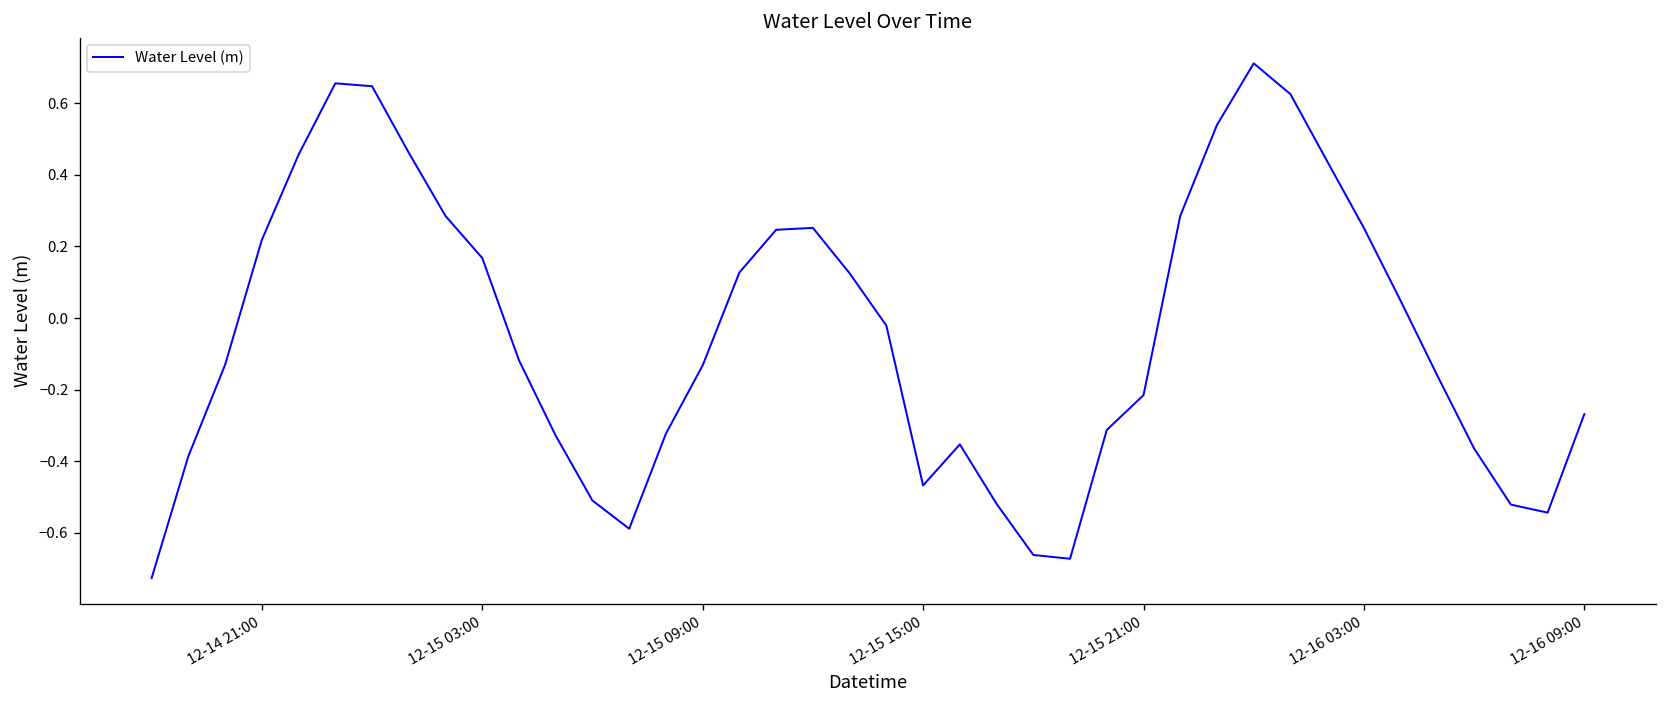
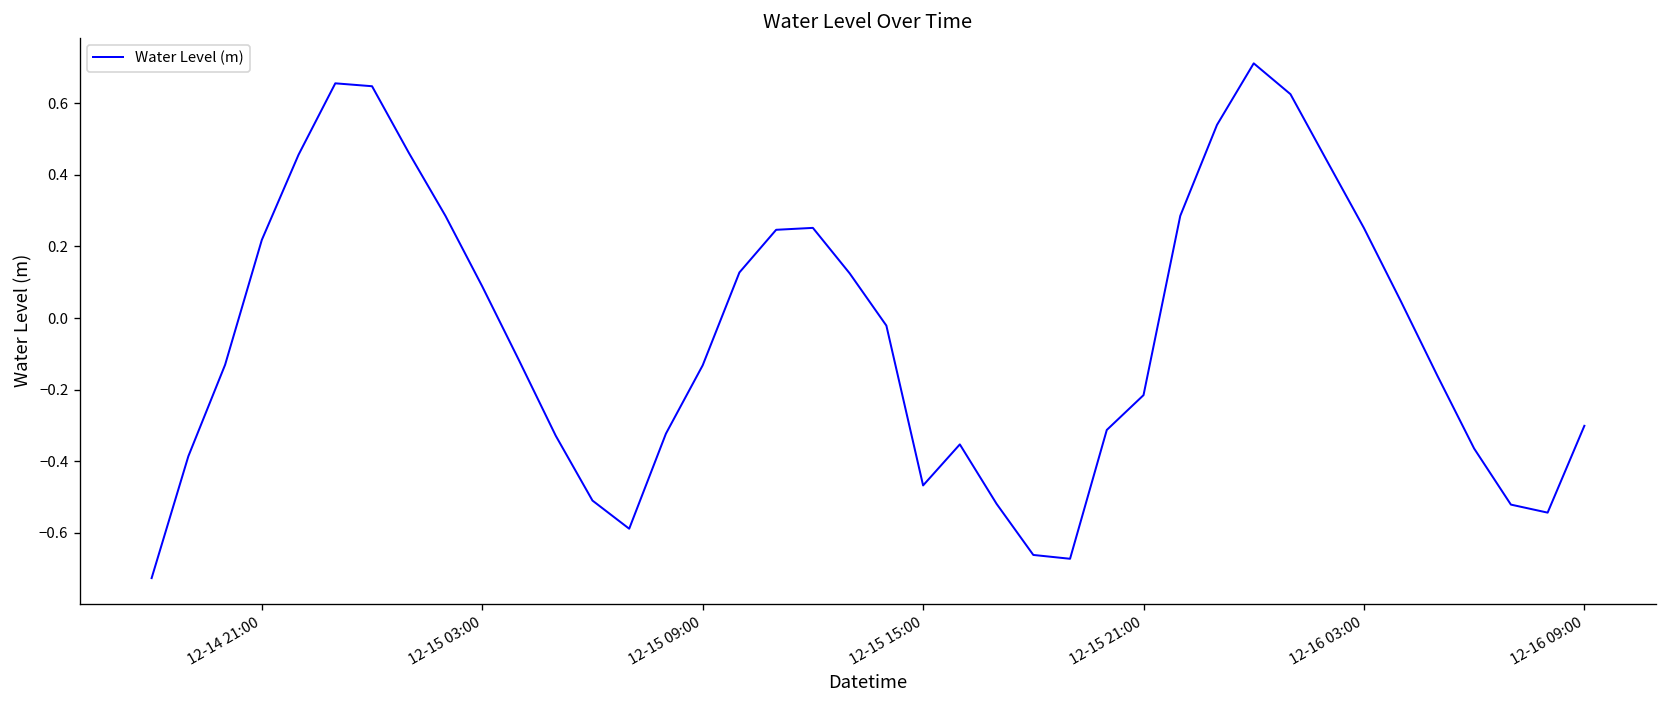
12-15 03:00: 0.17 -> 0.09
12-16 09:00: -0.27 -> -0.30
